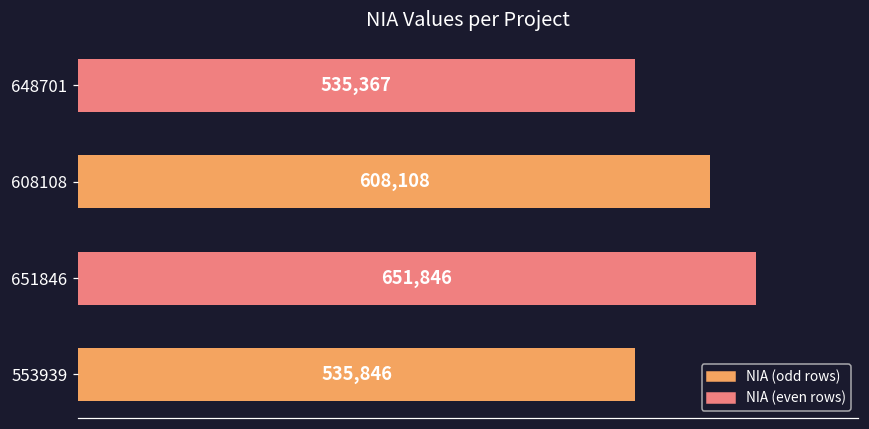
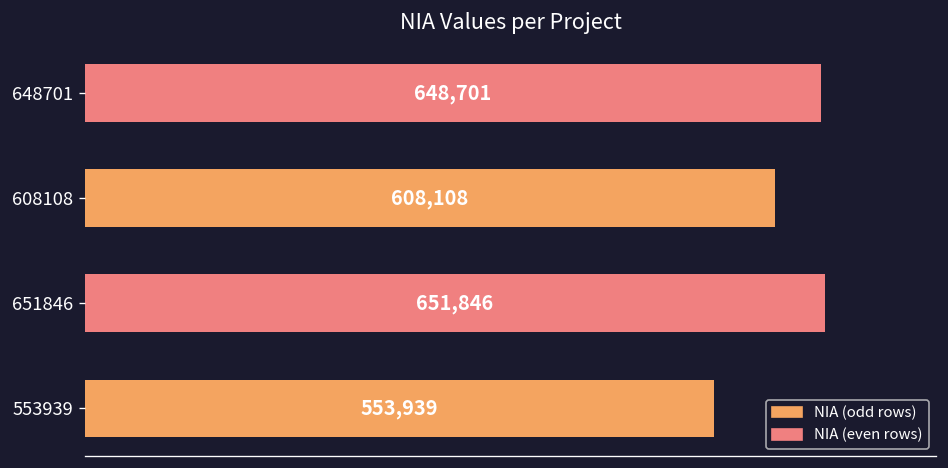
648701: 535,367 -> 648,701
553939: 535,846 -> 553,939
